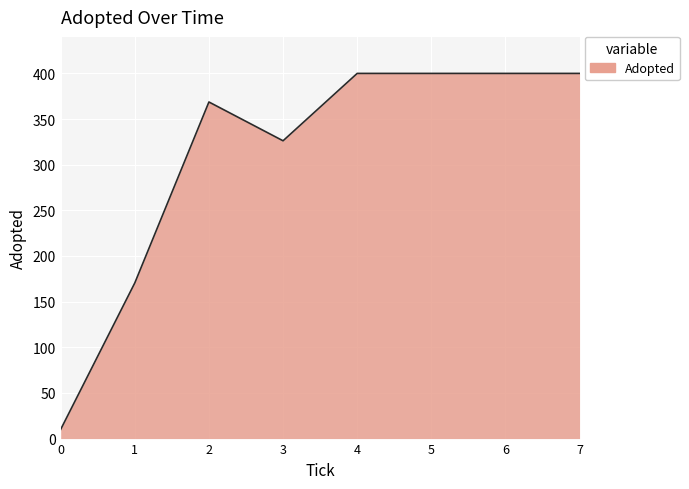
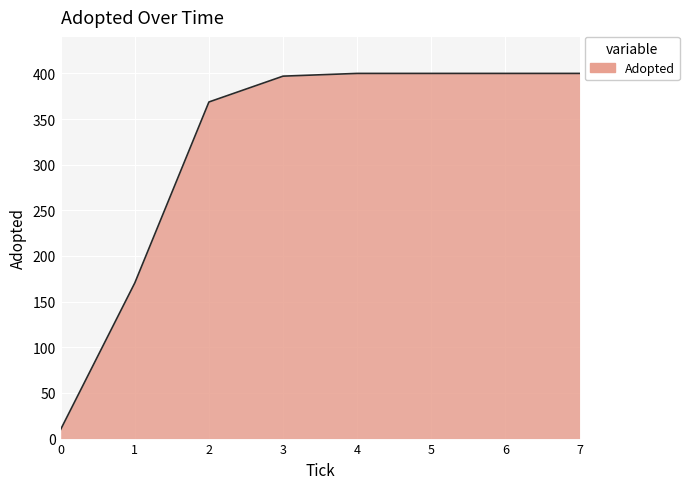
3: 330 -> 400
